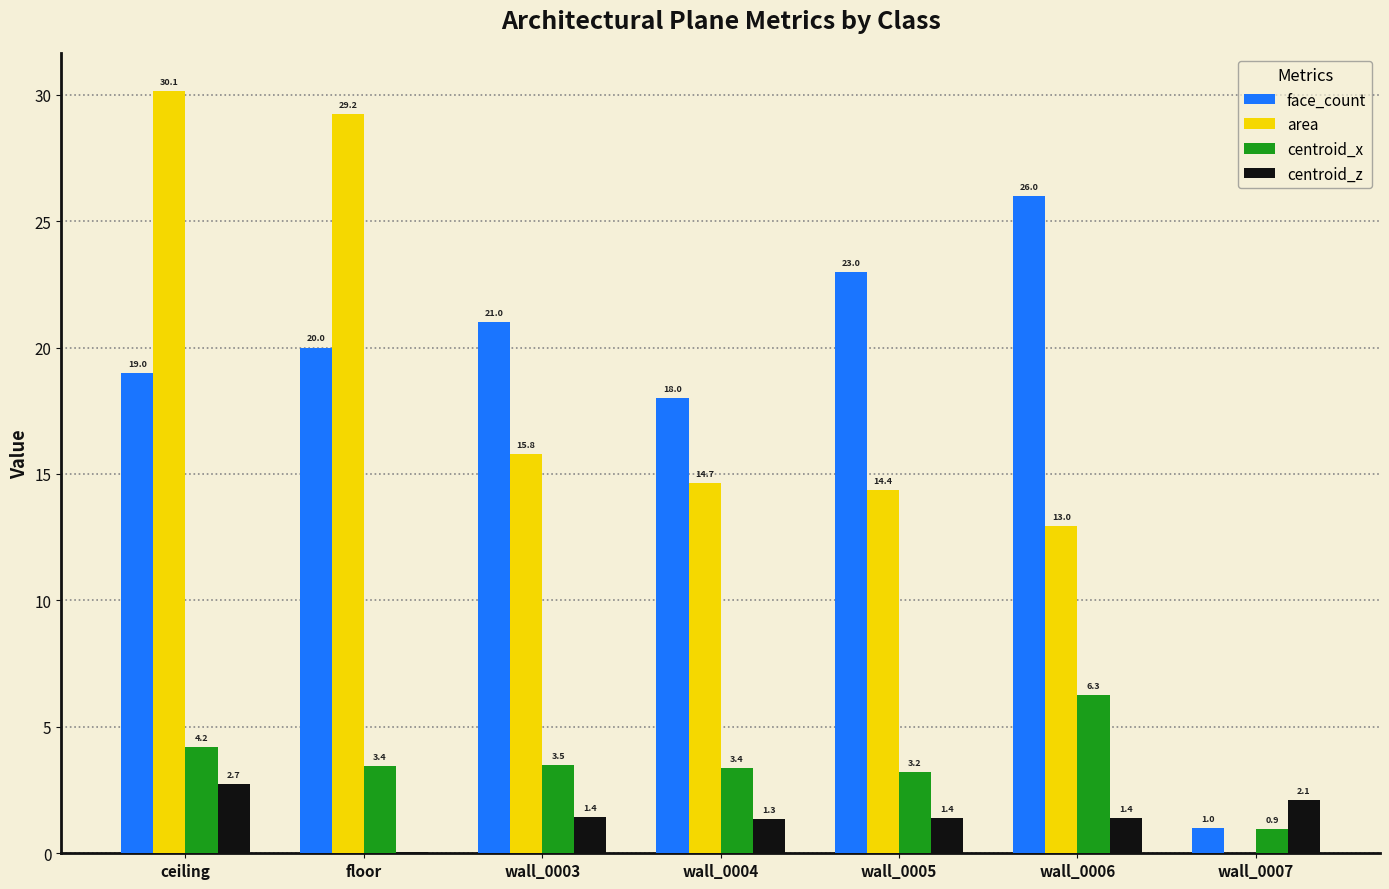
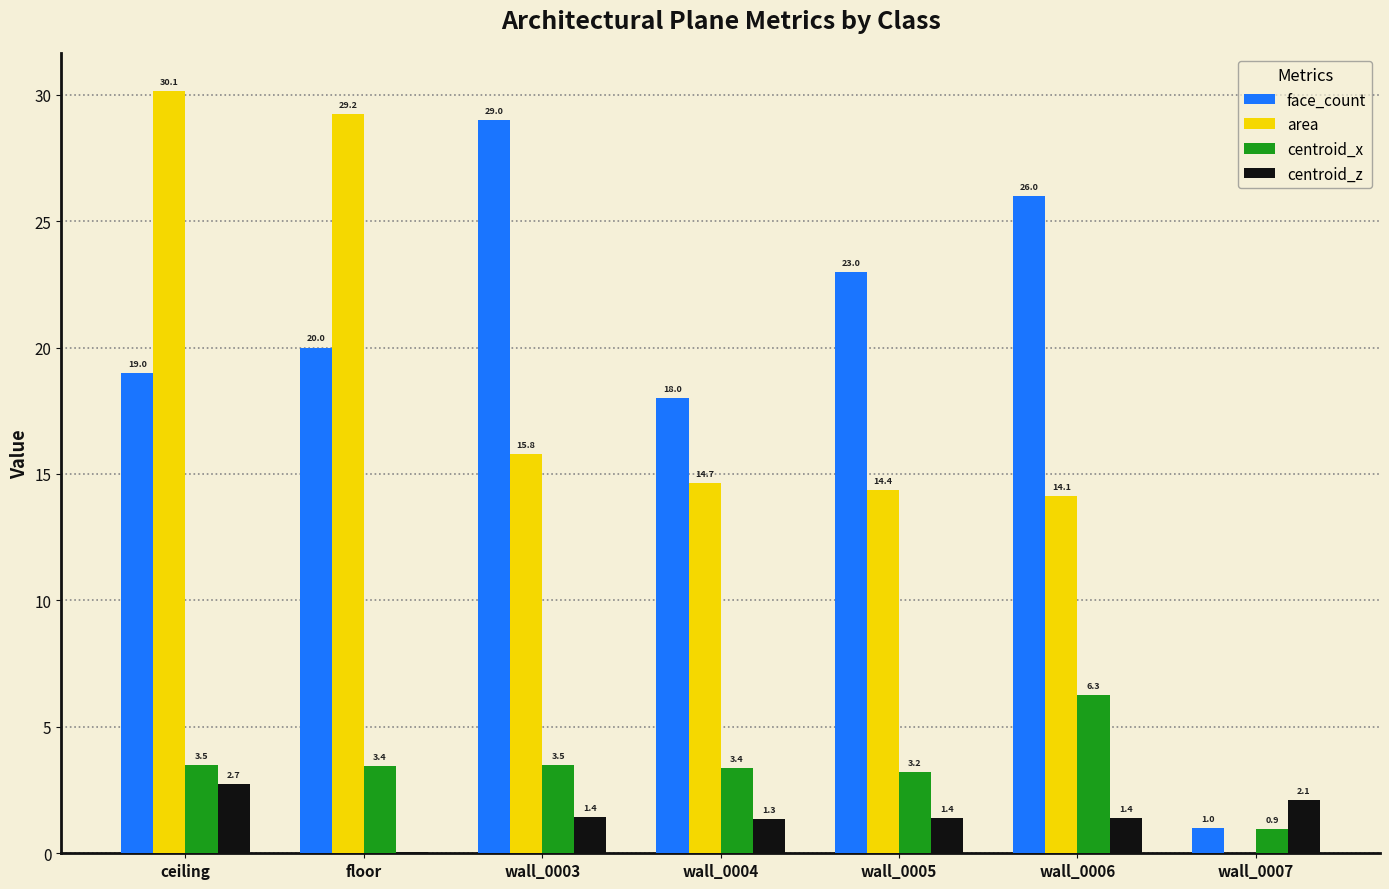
centroid_x, ceiling: 4.2 -> 3.5
face_count, wall_0003: 21.0 -> 29.0
area, wall_0006: 13.0 -> 14.1
